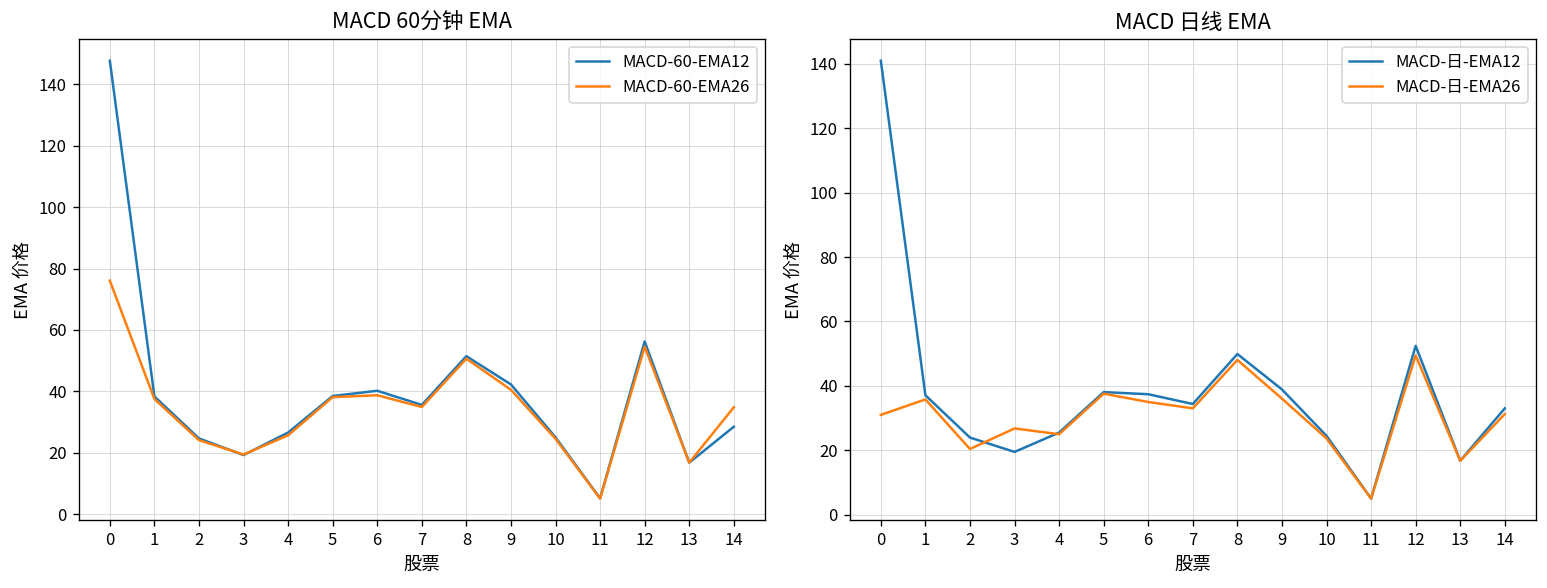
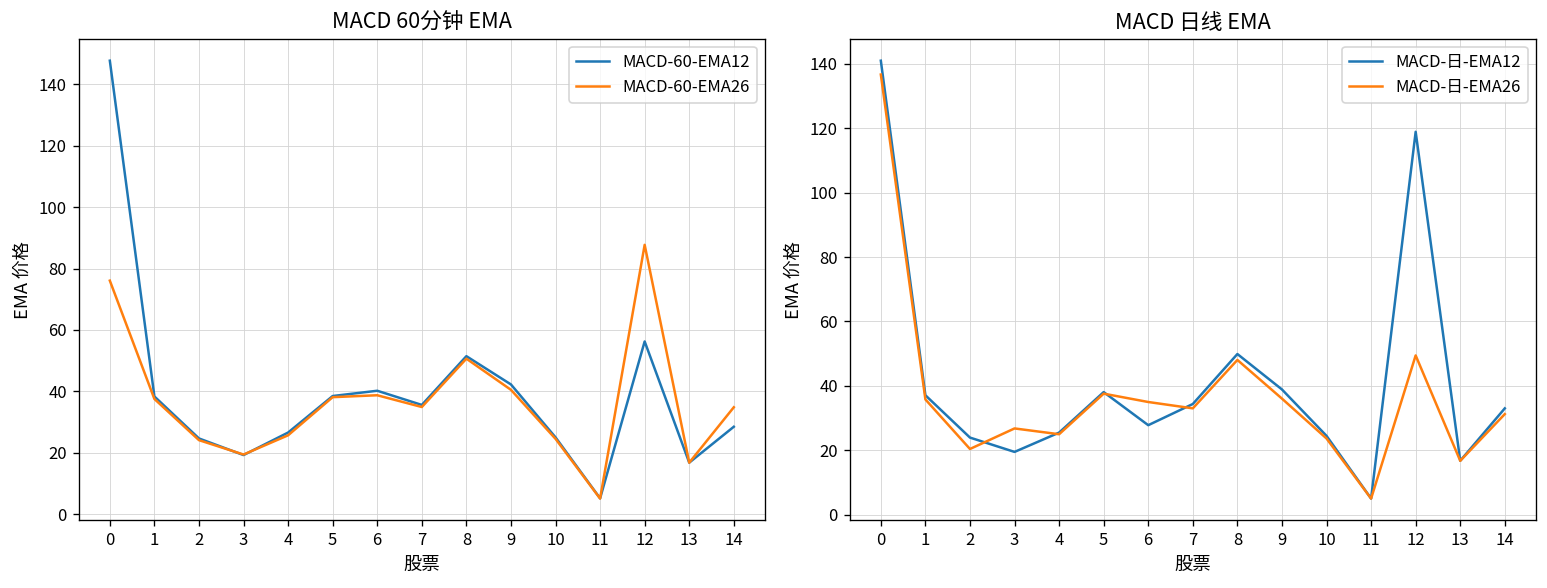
MACD 60分钟 EMA, MACD-60-EMA26, 12: 55 -> 88
MACD 日线 EMA, MACD-日-EMA26, 0: 31 -> 137
MACD 日线 EMA, MACD-日-EMA12, 6: 37 -> 28
MACD 日线 EMA, MACD-日-EMA12, 12: 52 -> 119
